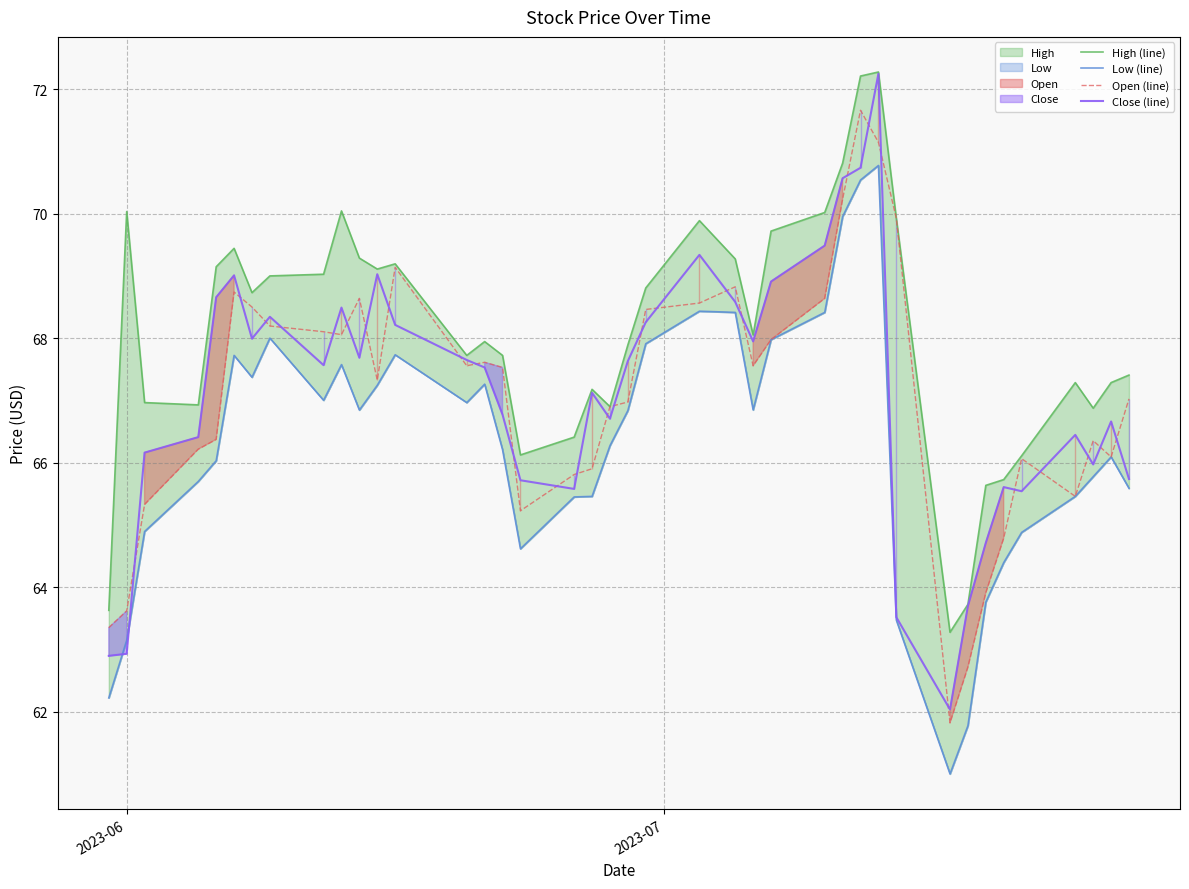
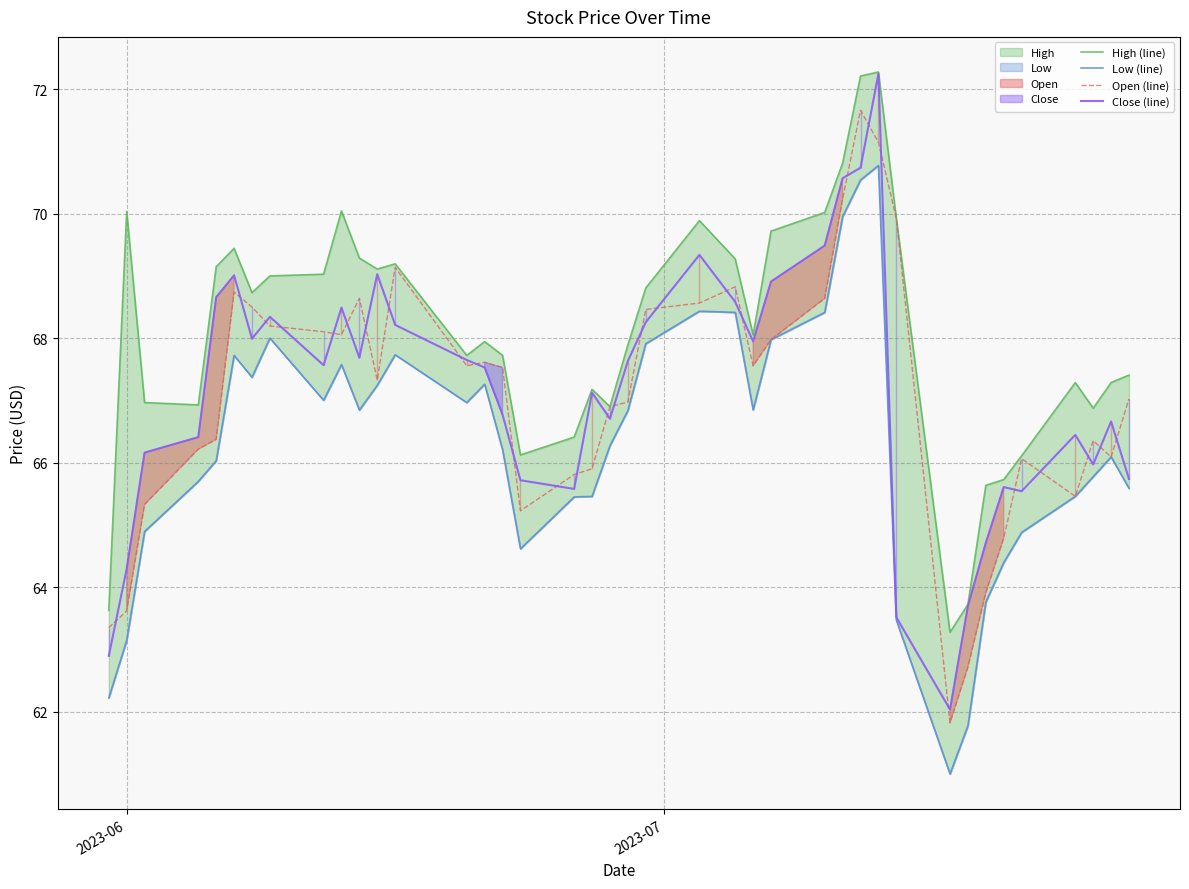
Close (line), 2023-06: 62.9 -> 64.3
